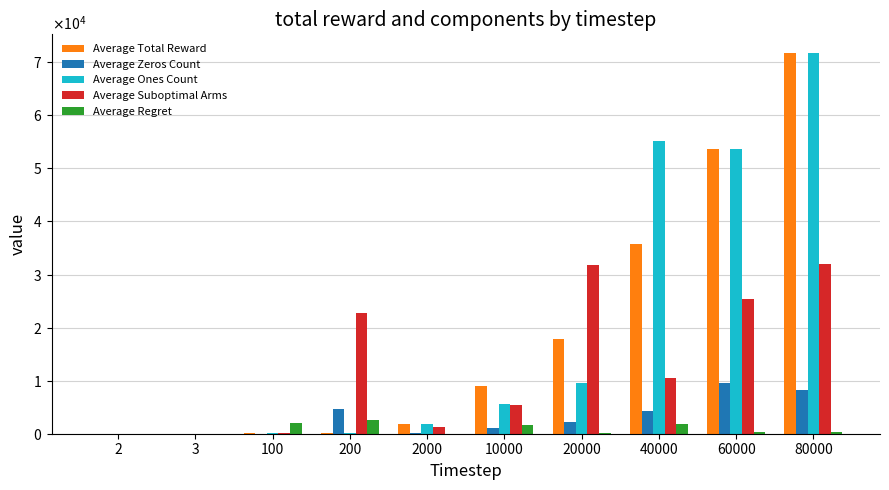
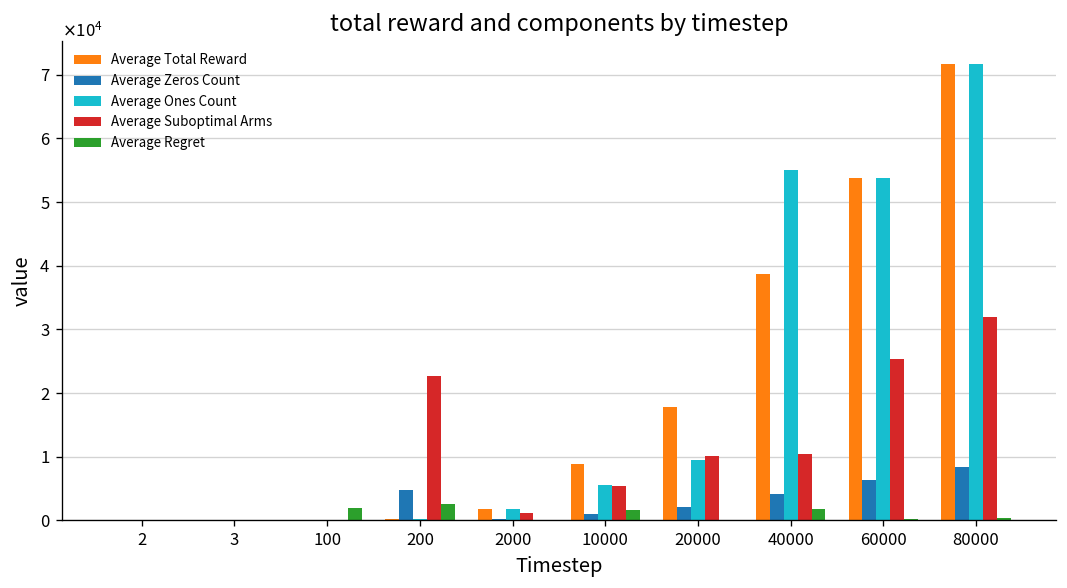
Average Suboptimal Arms, 20000: 32000 -> 10000
Average Total Reward, 40000: 36000 -> 39000
Average Zeros Count, 60000: 10000 -> 6000
